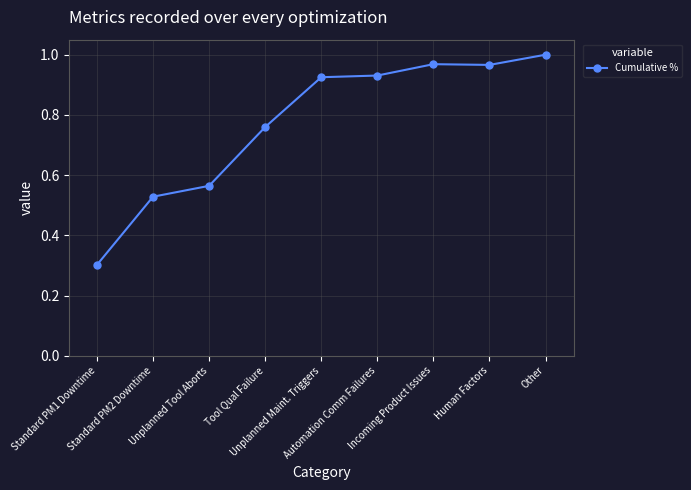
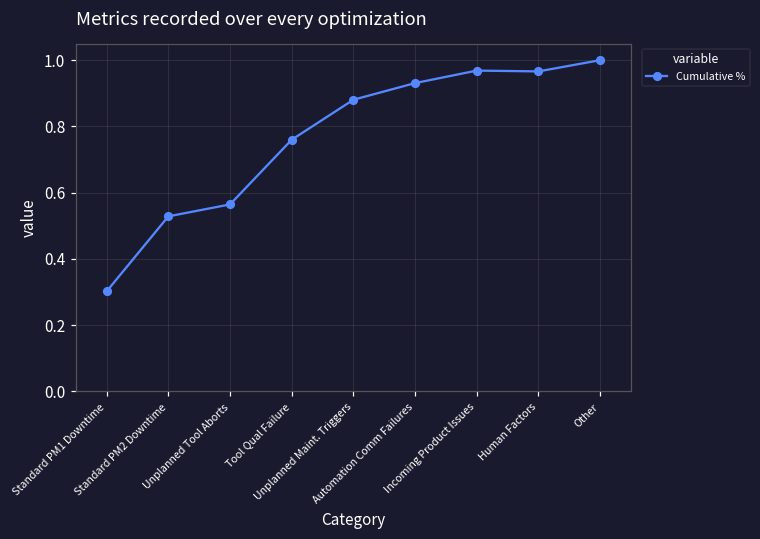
Unplanned Maint. Triggers: 0.93 -> 0.88
